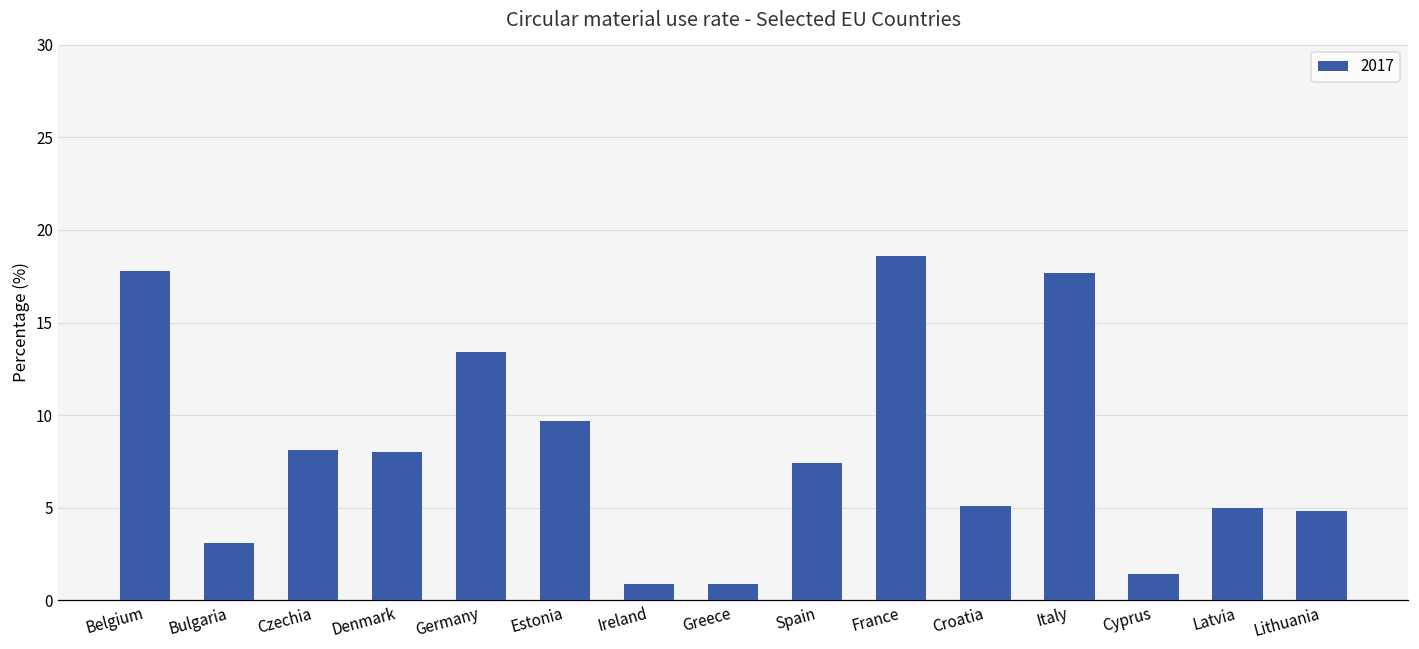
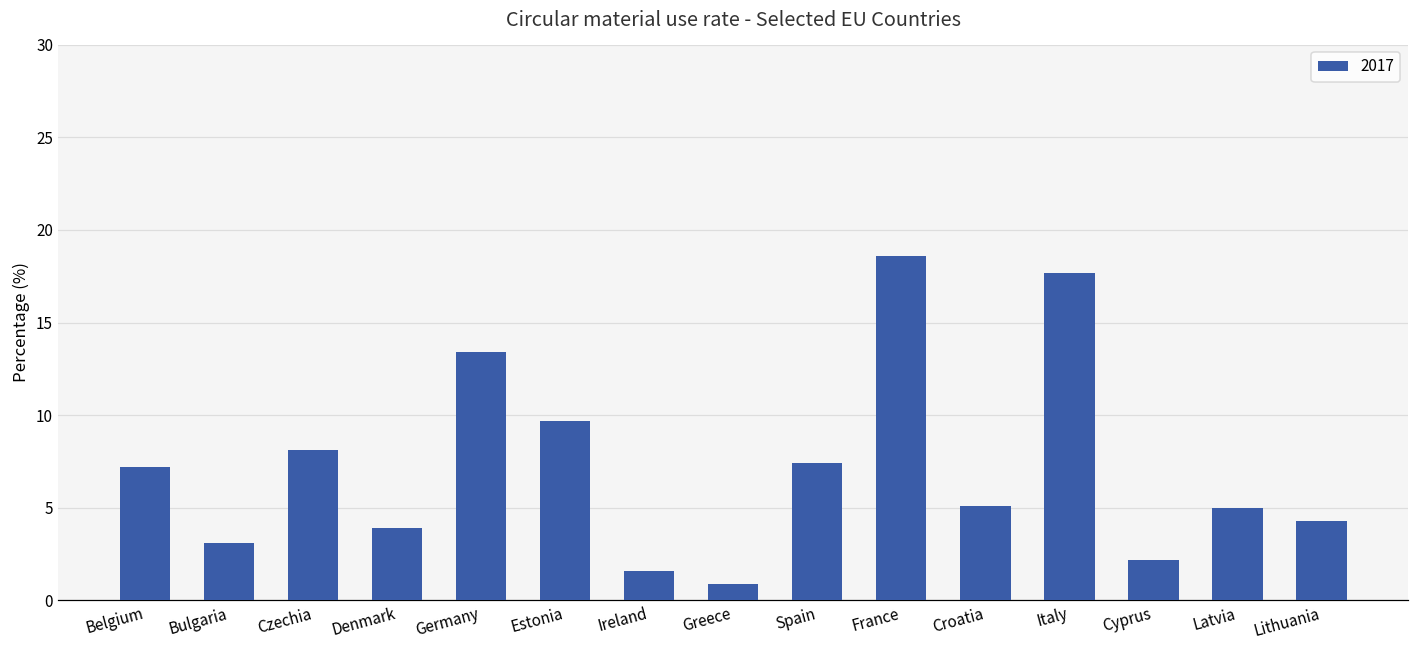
Belgium: 17.8 -> 7.2
Denmark: 8.0 -> 3.9
Ireland: 0.9 -> 1.6
Cyprus: 1.4 -> 2.2
Lithuania: 4.8 -> 4.3
